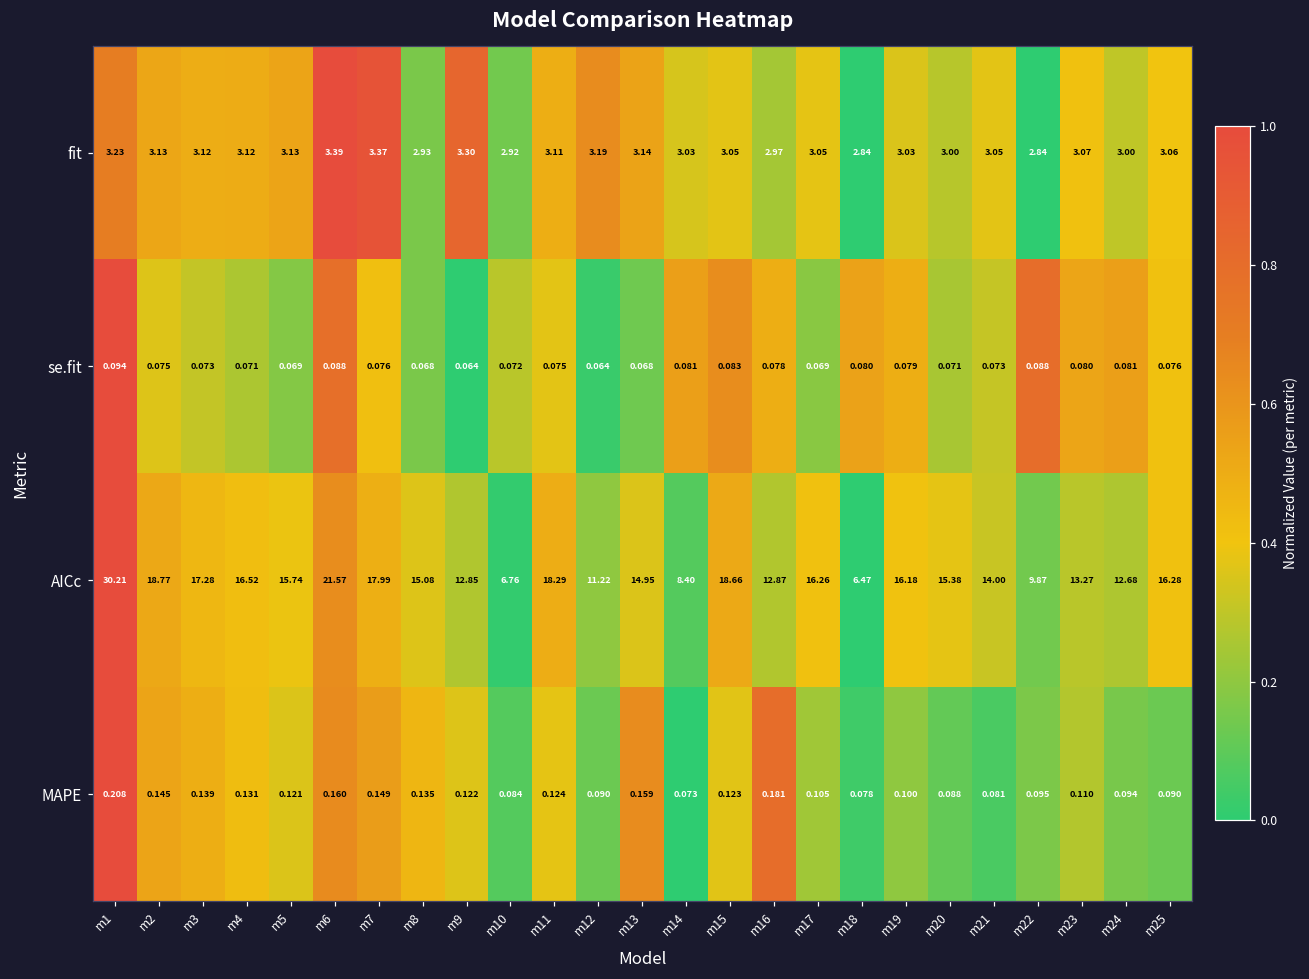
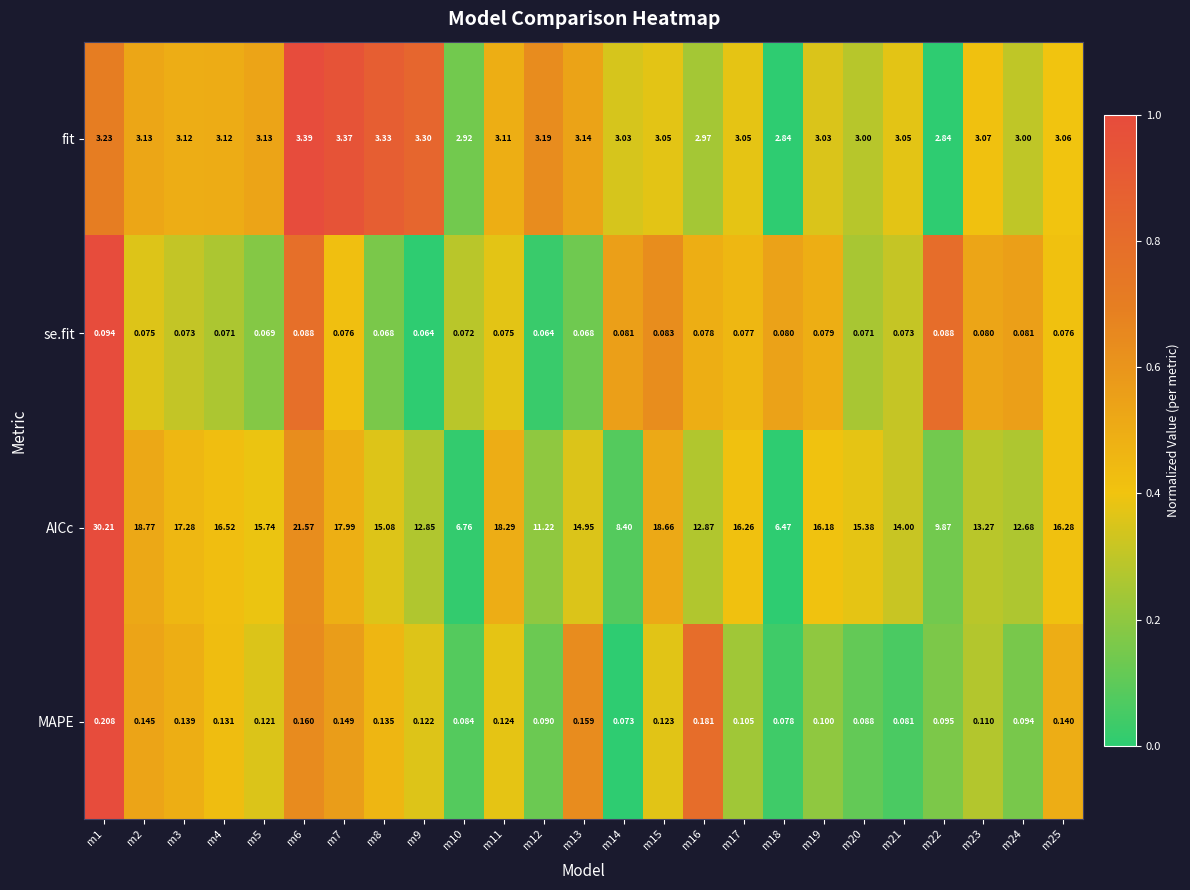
fit, m8: 2.93 -> 3.33
se.fit, m17: 0.069 -> 0.077
MAPE, m25: 0.090 -> 0.140
